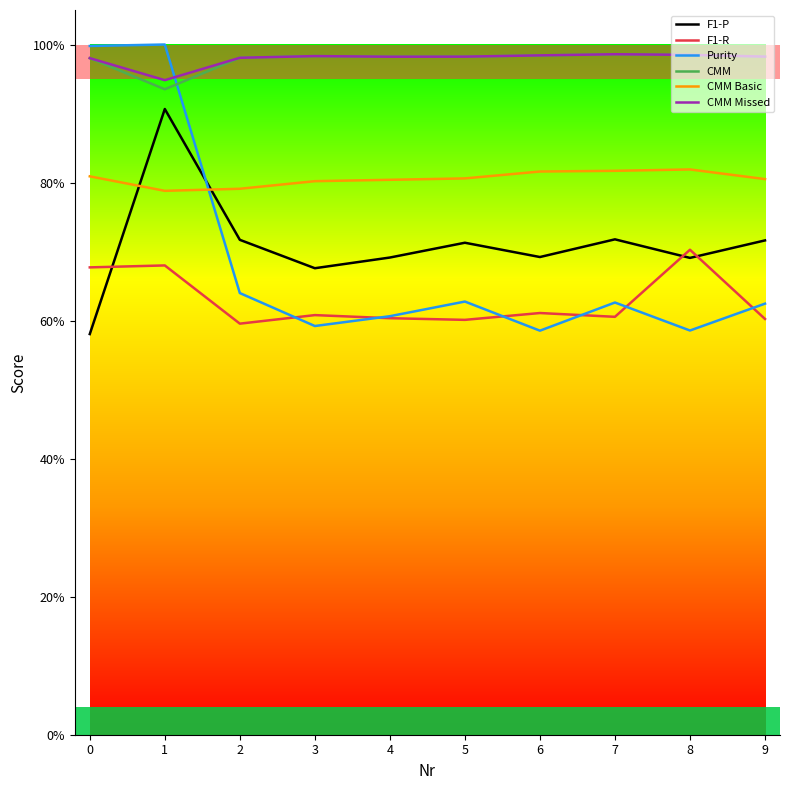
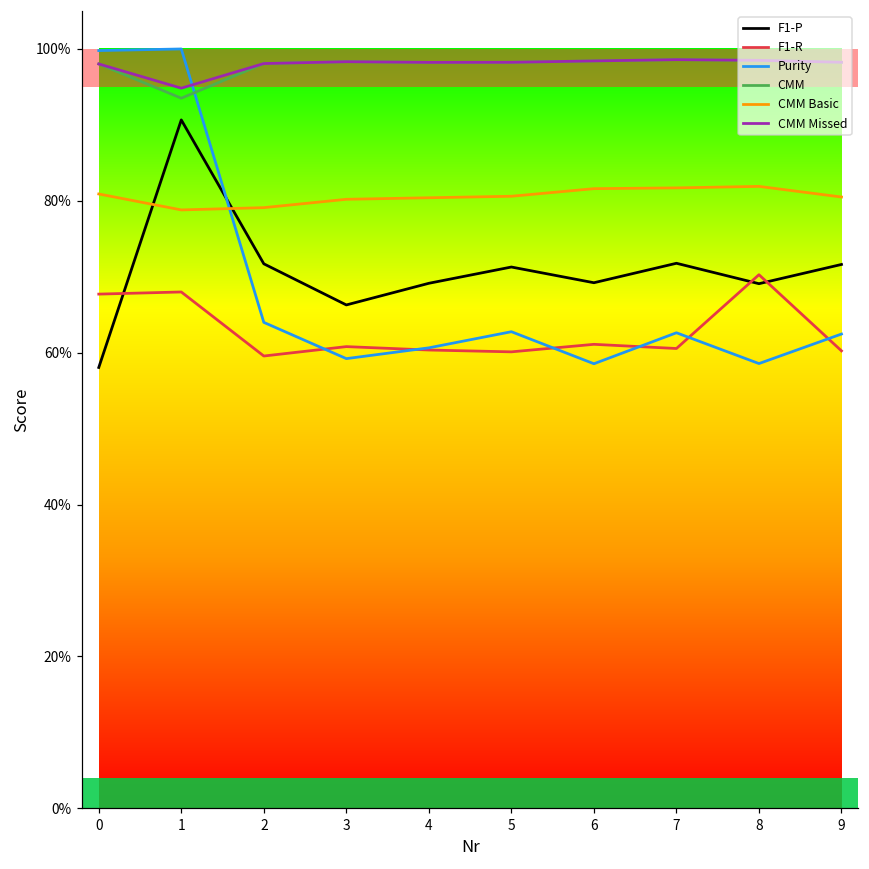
F1-P, 3: 68% -> 66%
